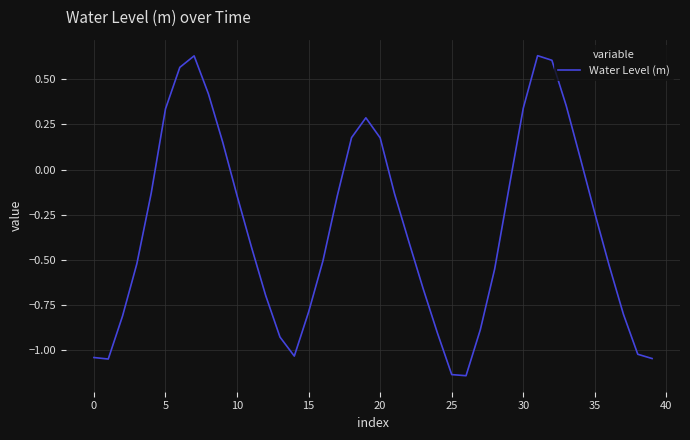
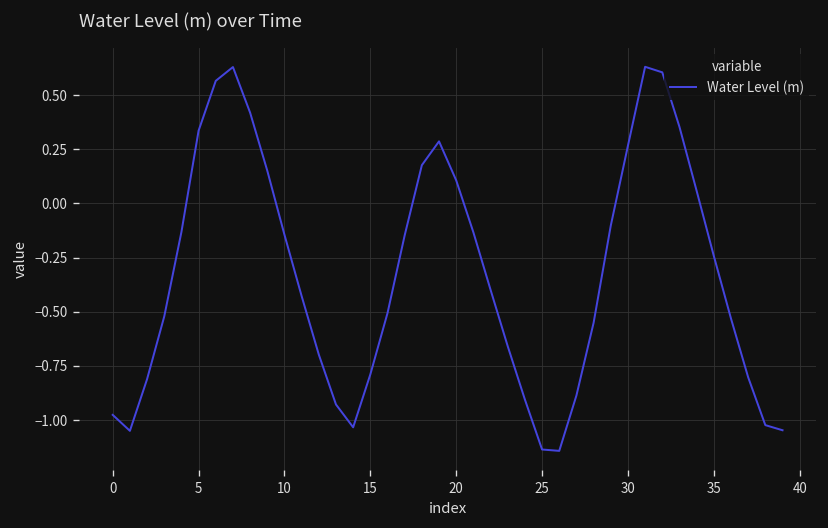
0: -1.04 -> -0.98
20: 0.18 -> 0.11
30: 0.34 -> 0.27
